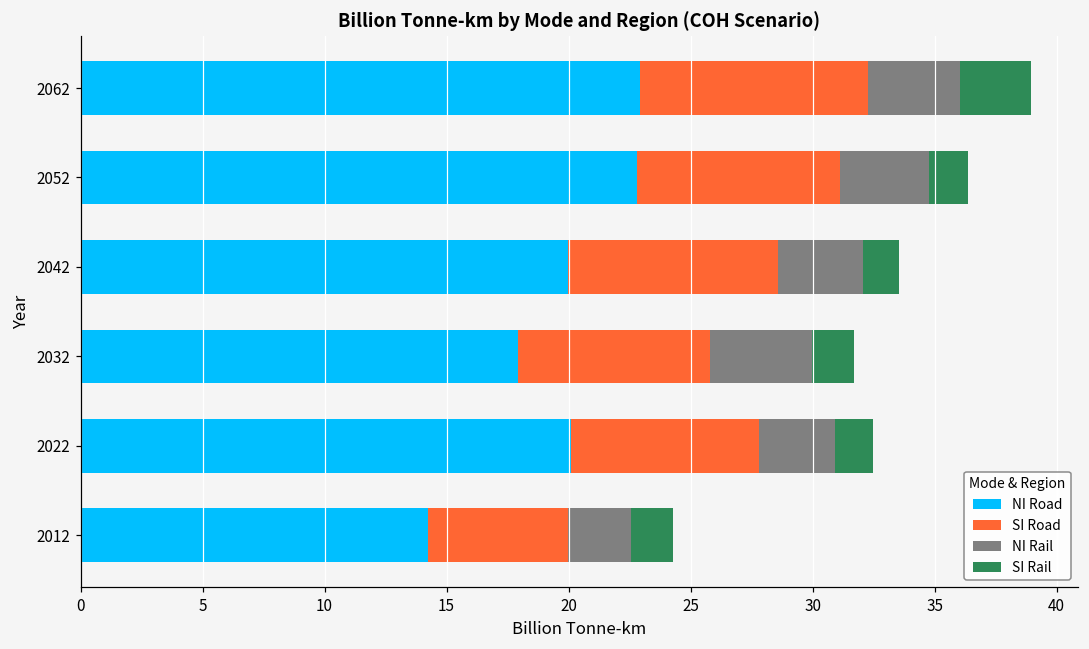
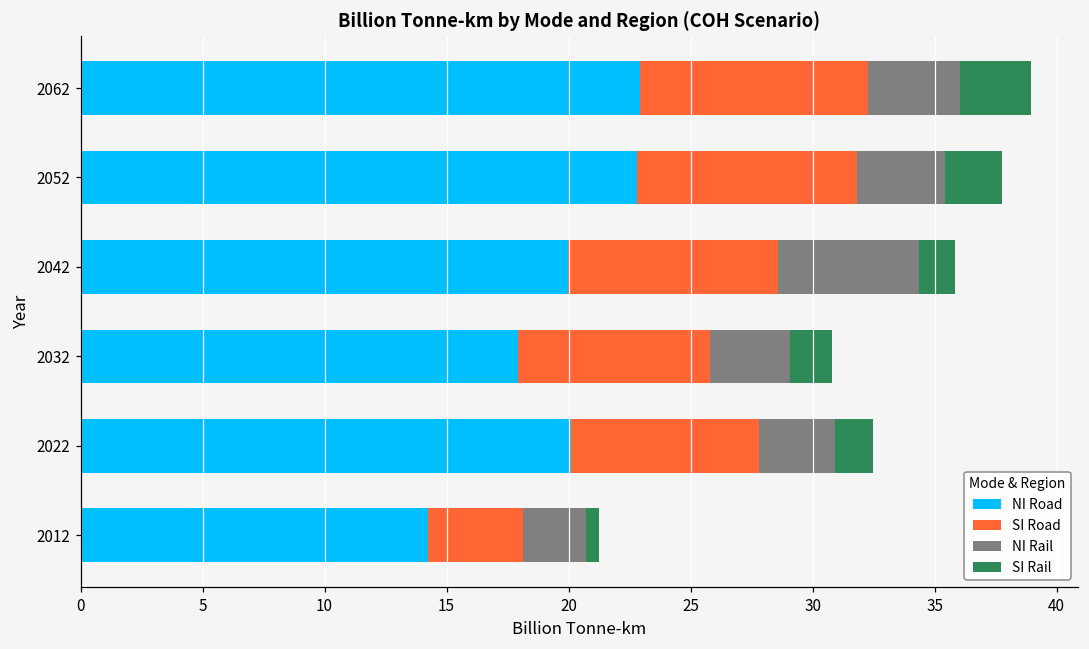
SI Road, 2052: 8.3 -> 9.0
SI Rail, 2052: 1.6 -> 2.3
NI Rail, 2042: 3.5 -> 5.8
NI Rail, 2032: 4.2 -> 3.3
SI Road, 2012: 5.7 -> 3.9
SI Rail, 2012: 1.7 -> 0.5
